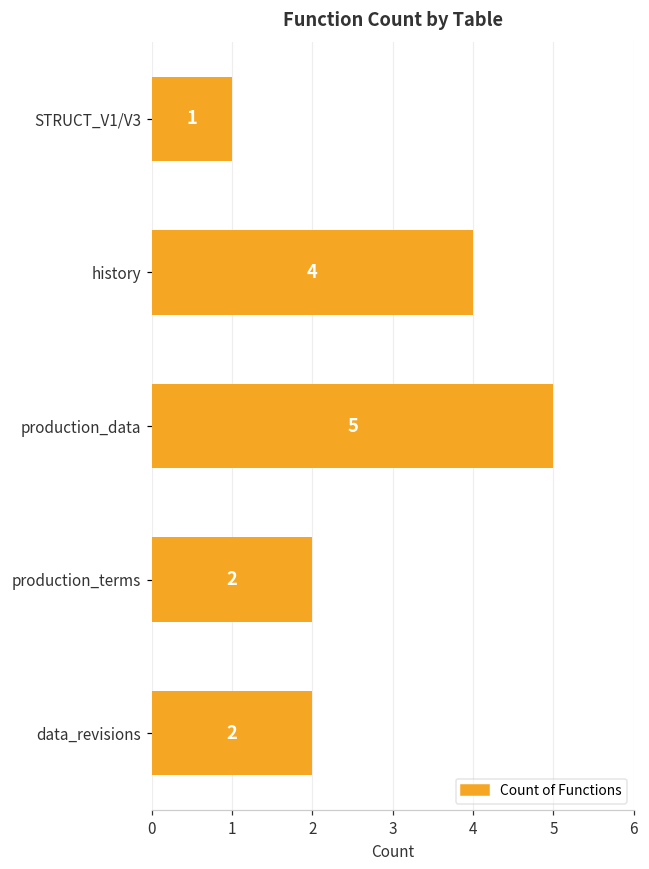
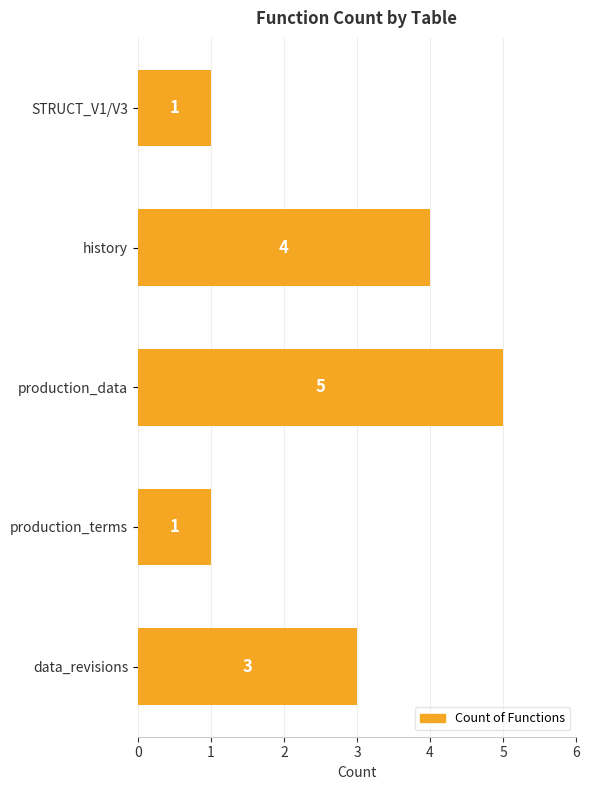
production_terms: 2 -> 1
data_revisions: 2 -> 3
